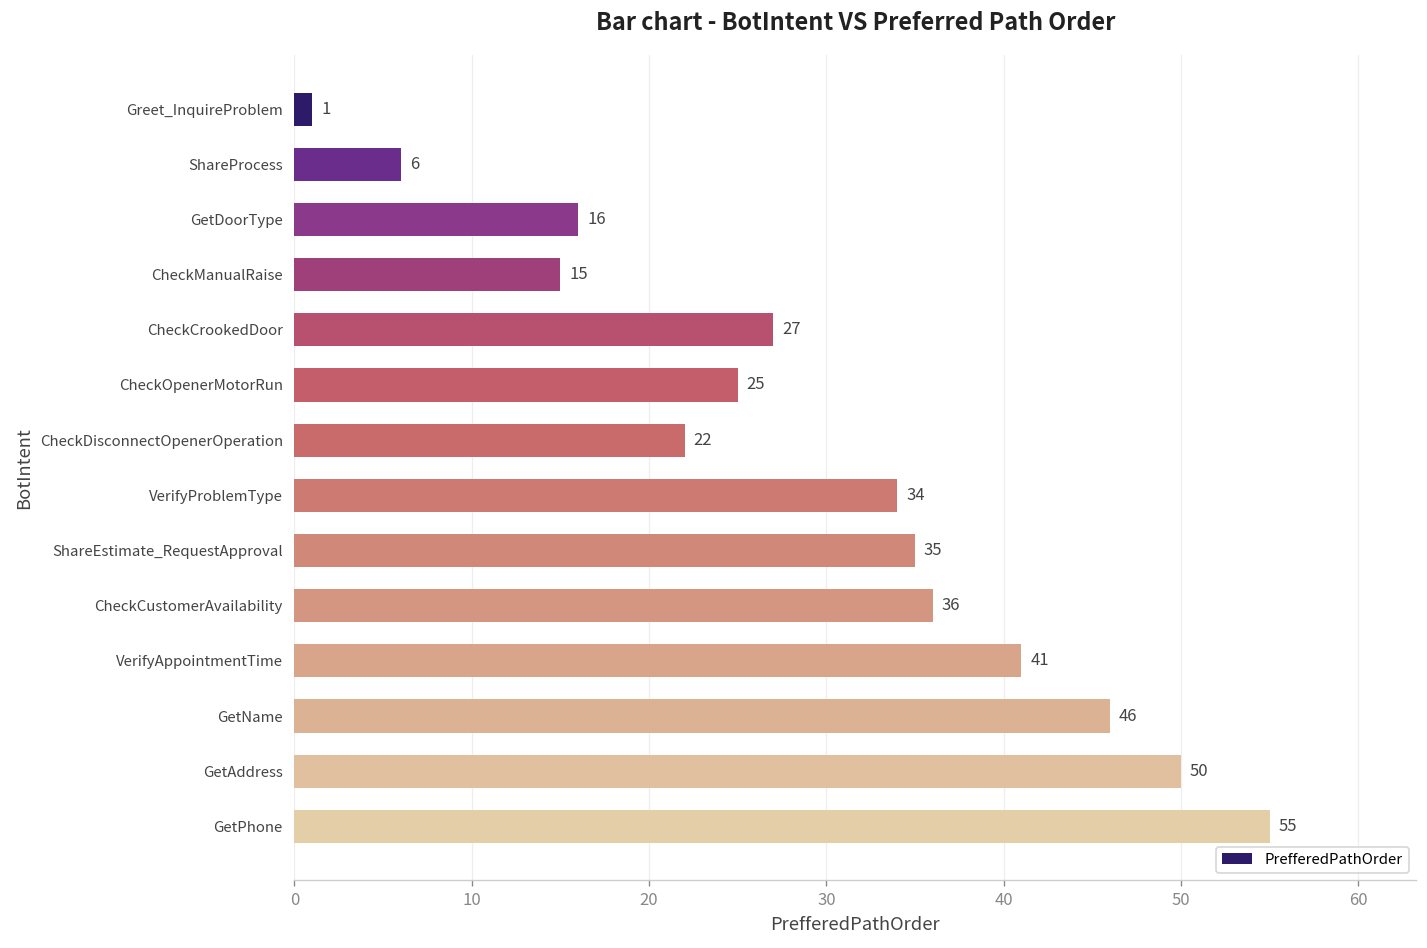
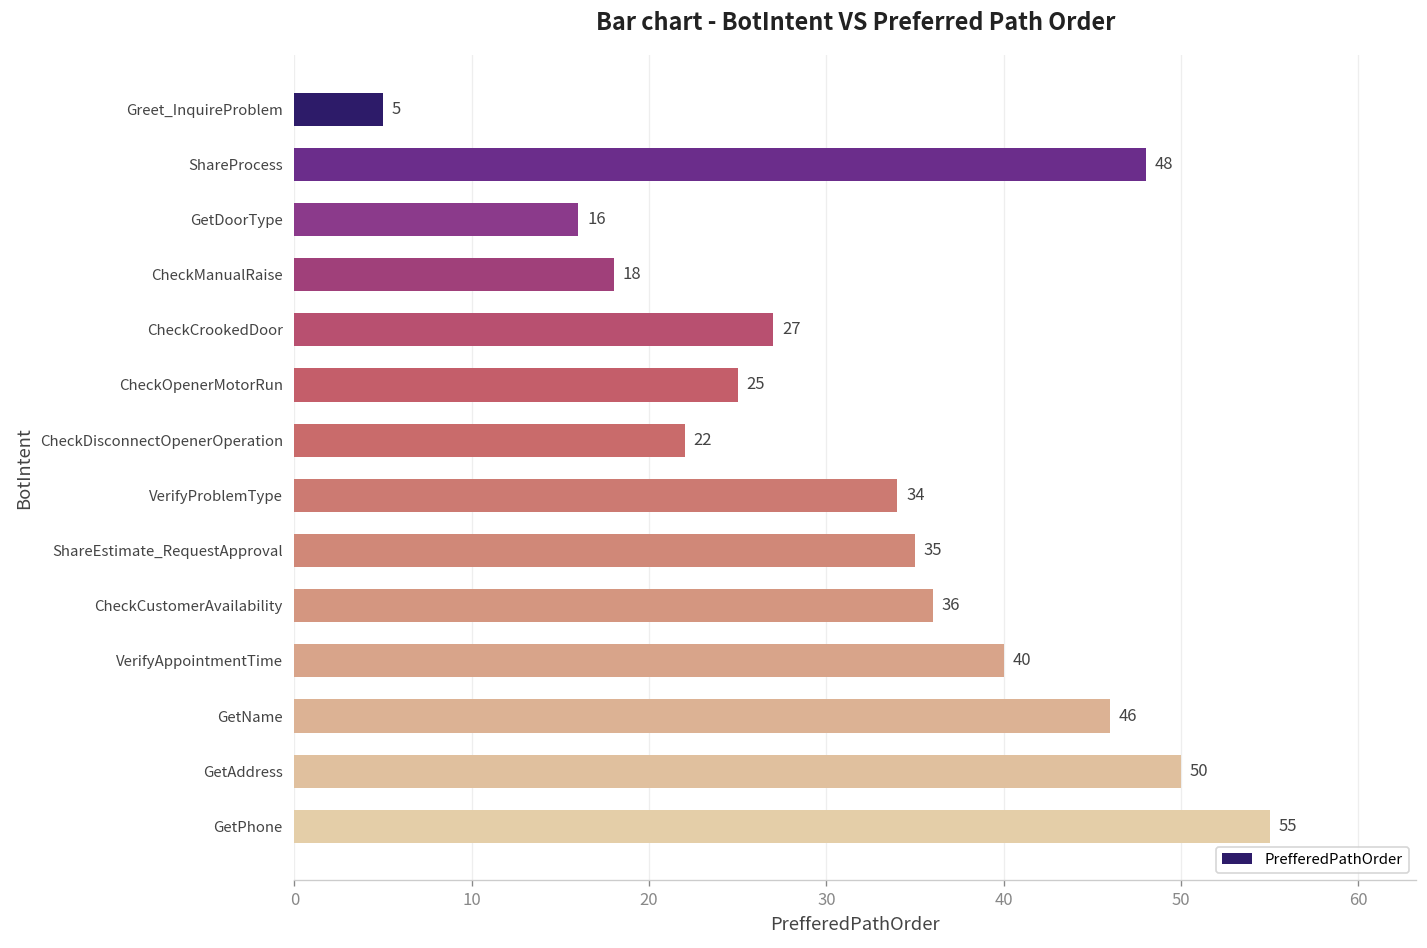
Greet_InquireProblem: 1 -> 5
ShareProcess: 6 -> 48
CheckManualRaise: 15 -> 18
VerifyAppointmentTime: 41 -> 40
